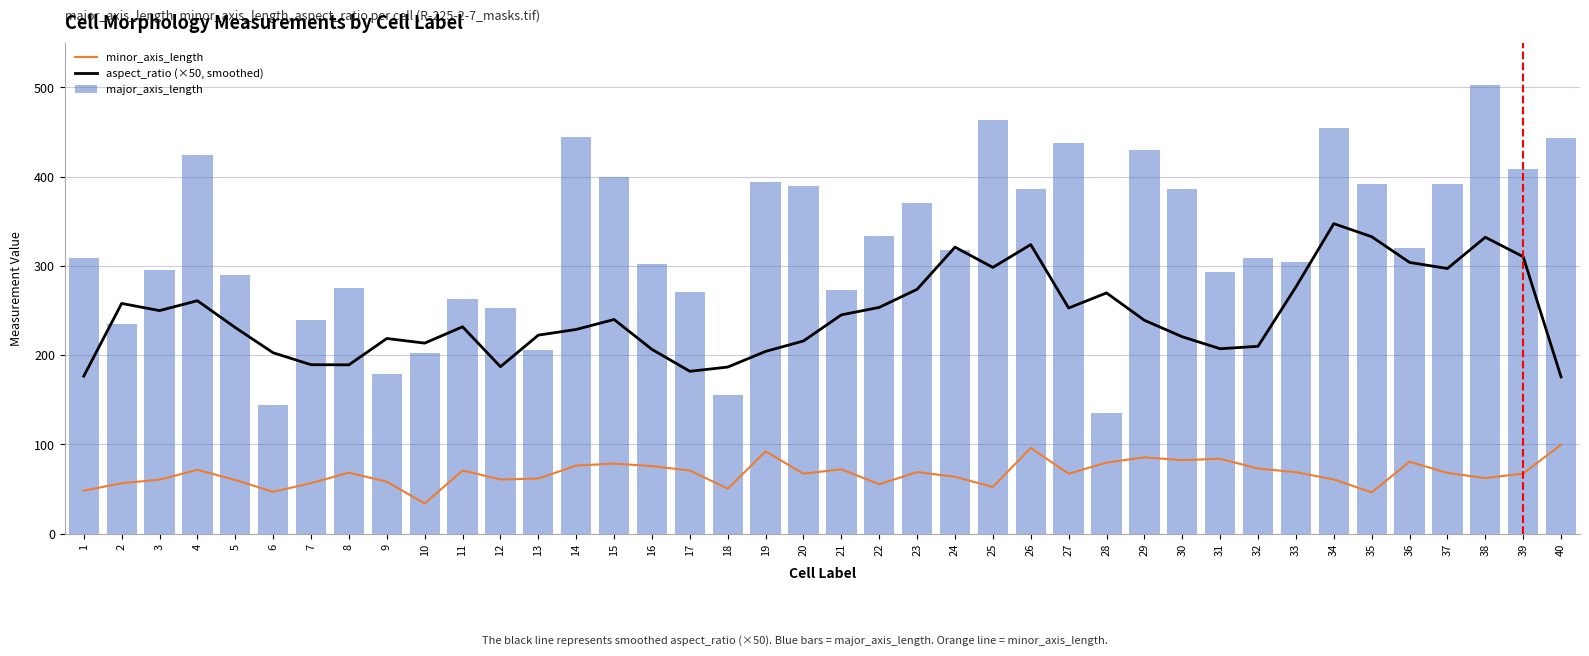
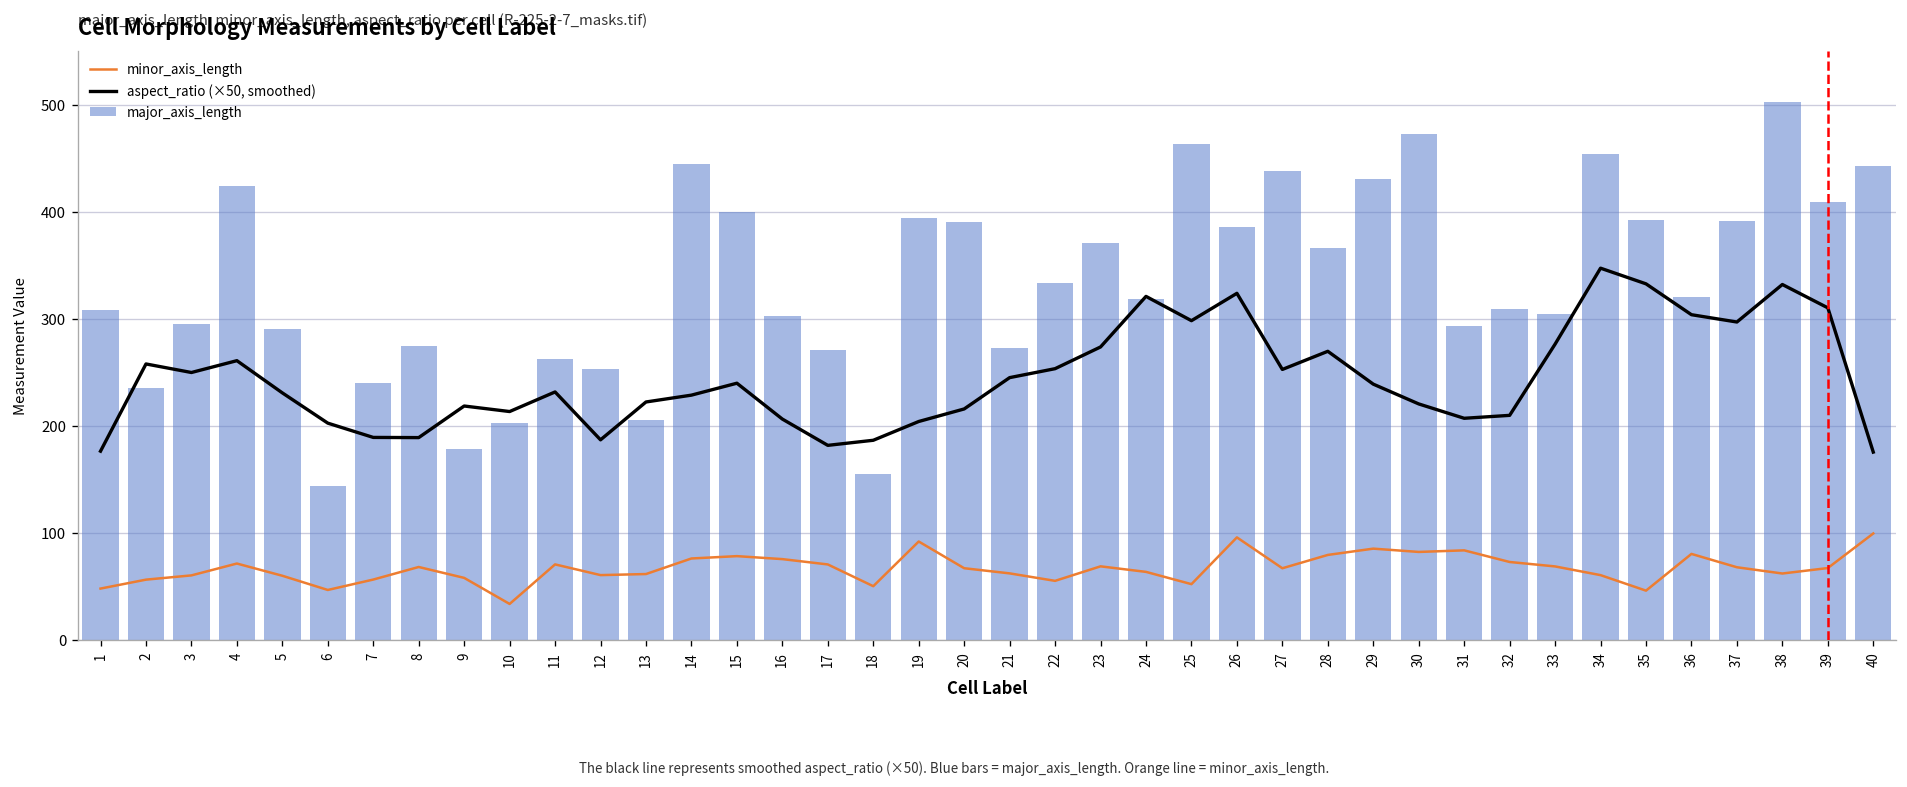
minor_axis_length, 21: 70 -> 60
major_axis_length, 28: 130 -> 370
major_axis_length, 30: 390 -> 470
